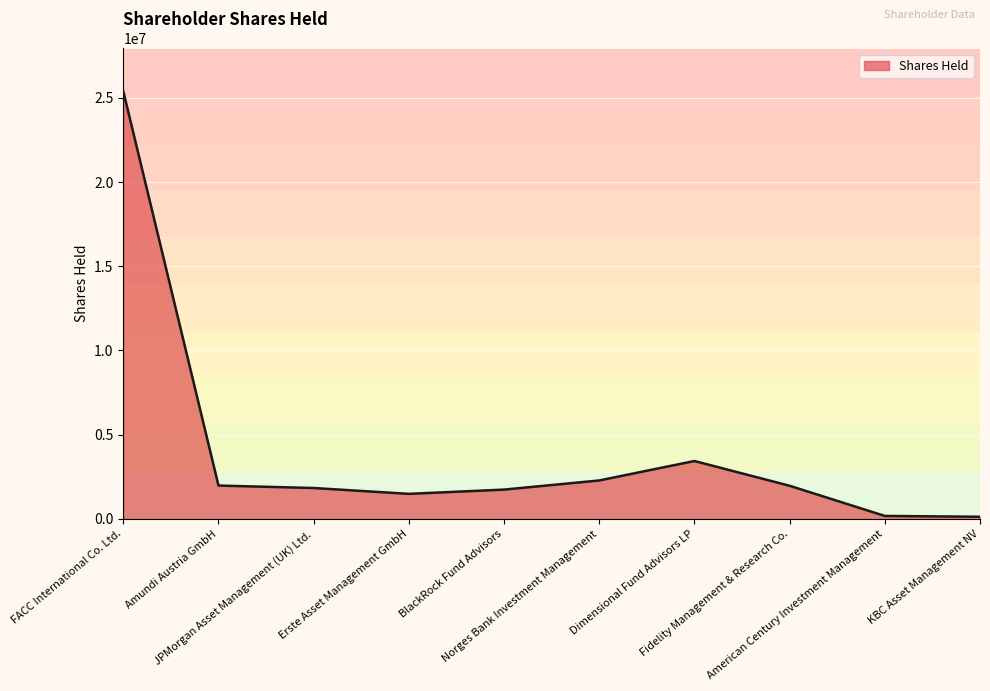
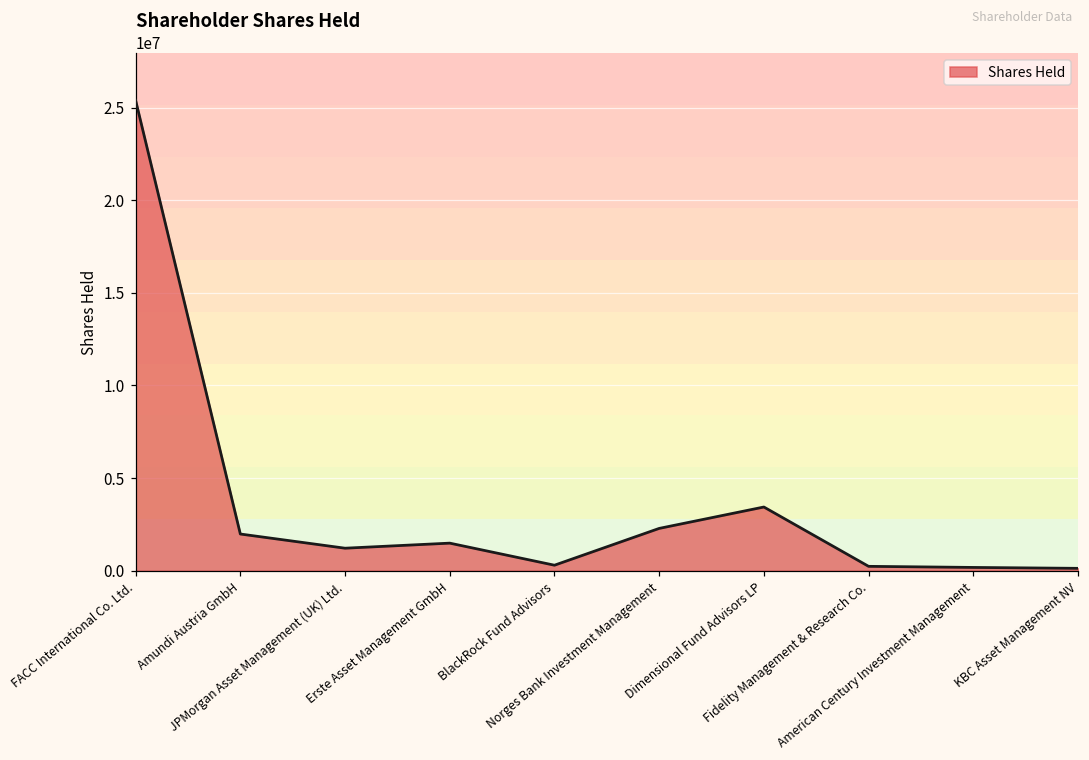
JPMorgan Asset Management (UK) Ltd.: 1800000 -> 1200000
BlackRock Fund Advisors: 1700000 -> 300000
Fidelity Management & Research Co.: 2000000 -> 200000
